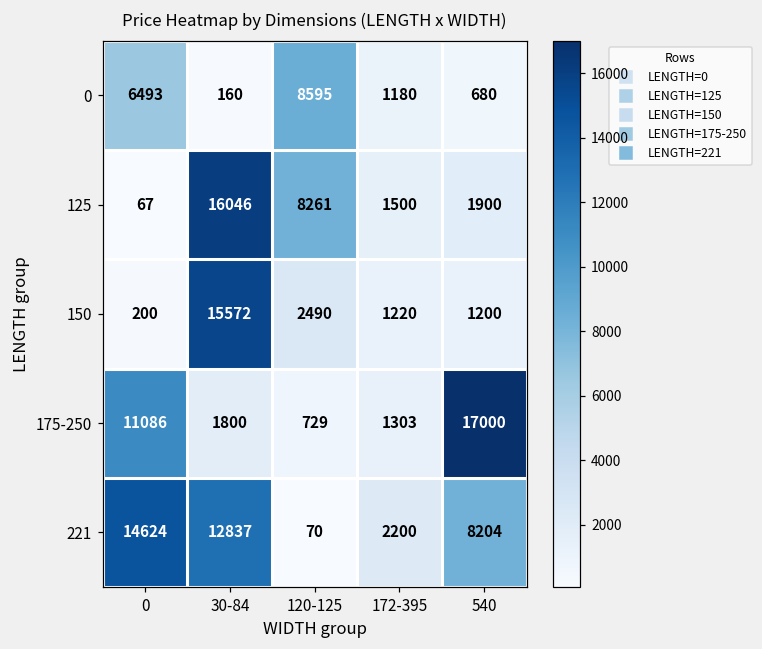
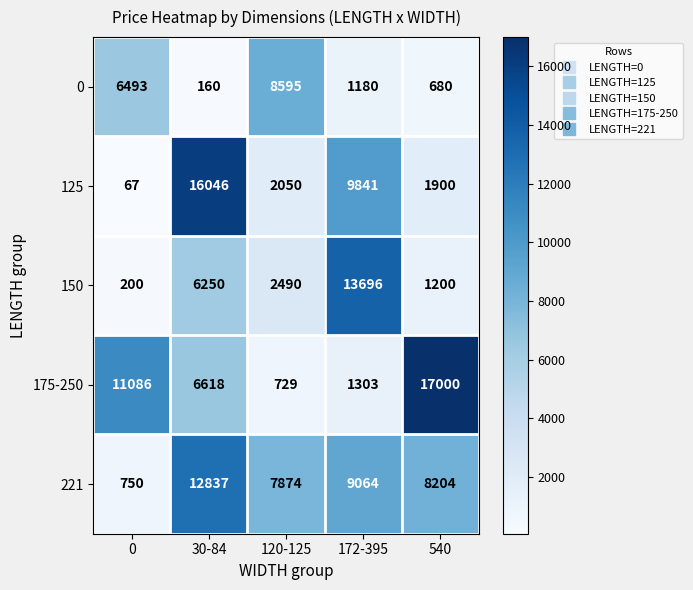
125, 120-125: 8261 -> 2050
125, 172-395: 1500 -> 9841
150, 30-84: 15572 -> 6250
150, 172-395: 1220 -> 13696
175-250, 30-84: 1800 -> 6618
221, 0: 14624 -> 750
221, 120-125: 70 -> 7874
221, 172-395: 2200 -> 9064
